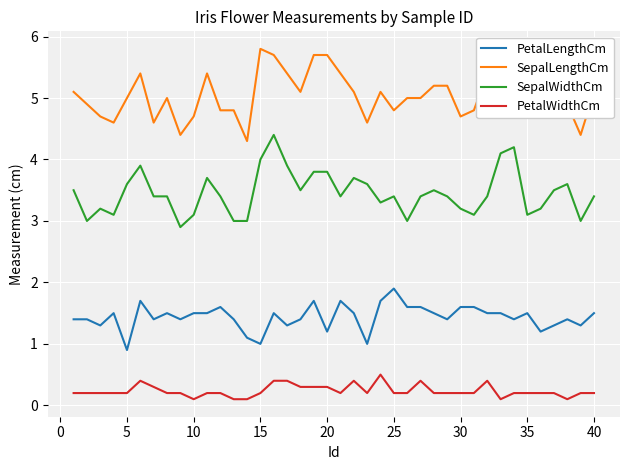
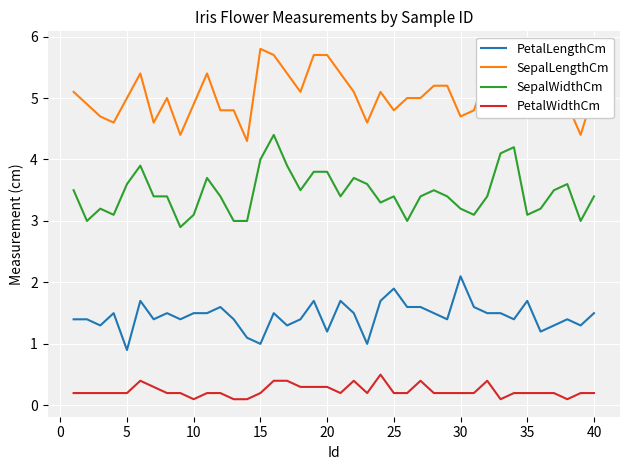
SepalLengthCm, 10: 4.7 -> 4.9
PetalLengthCm, 30: 1.6 -> 2.1
PetalLengthCm, 35: 1.5 -> 1.7
